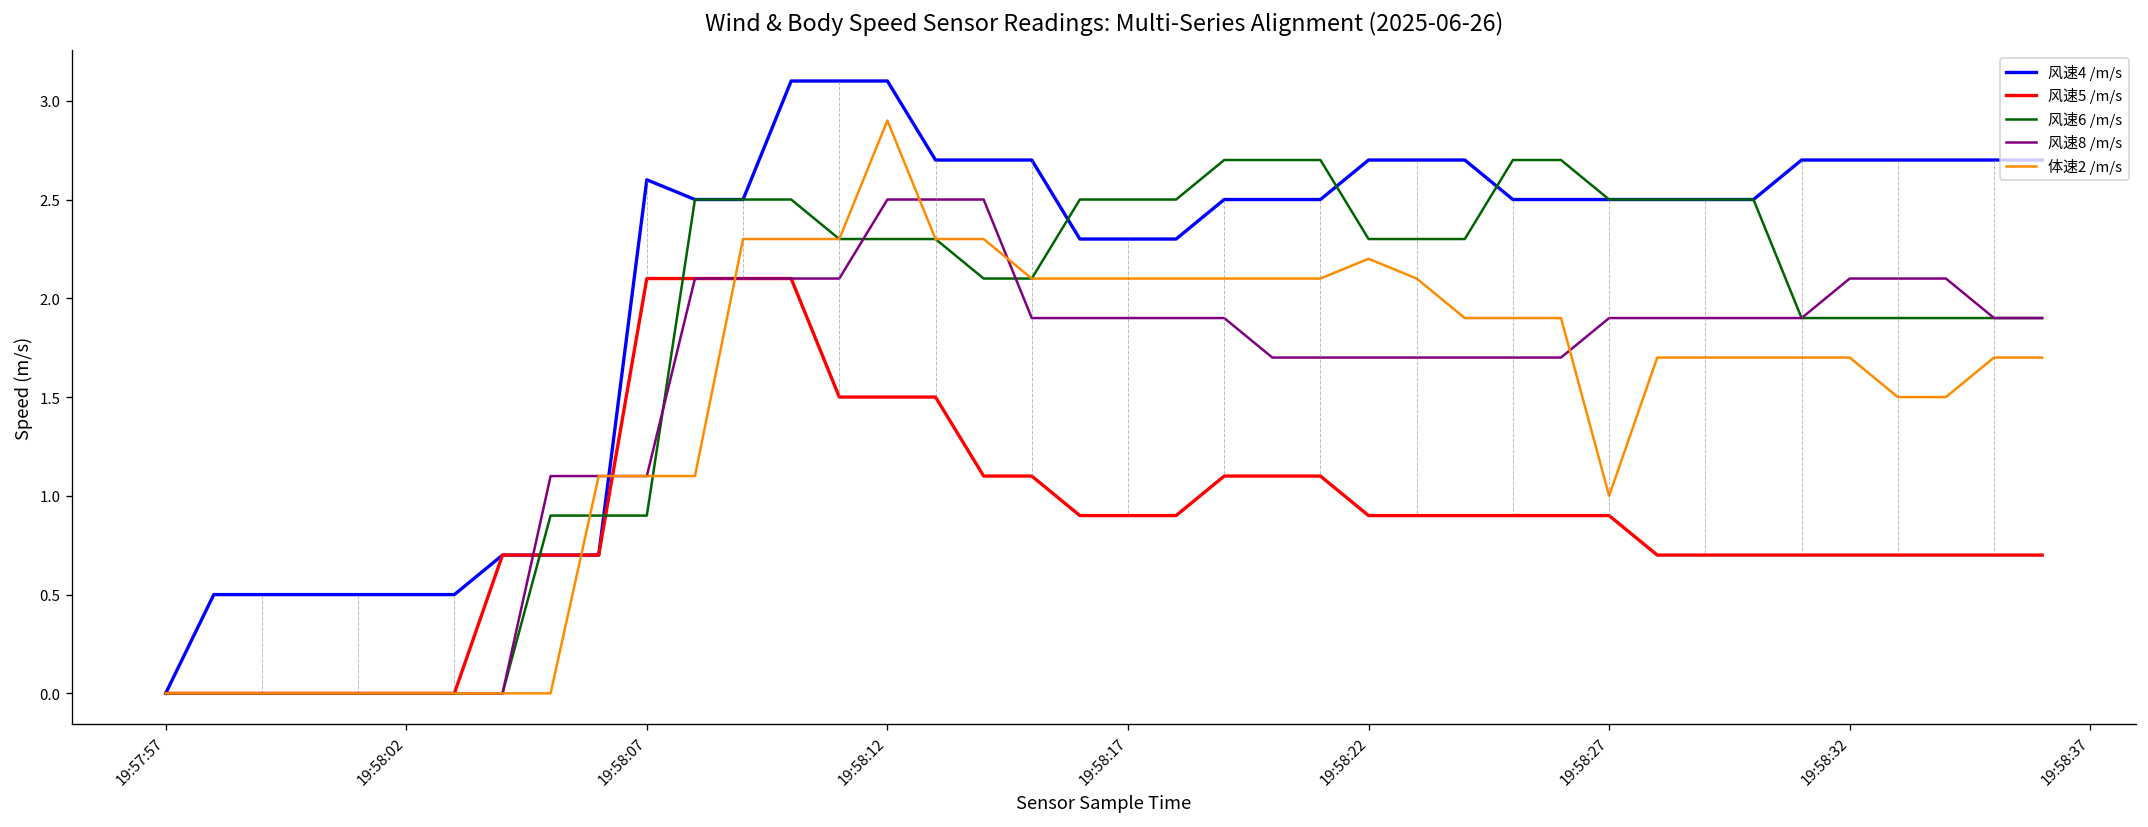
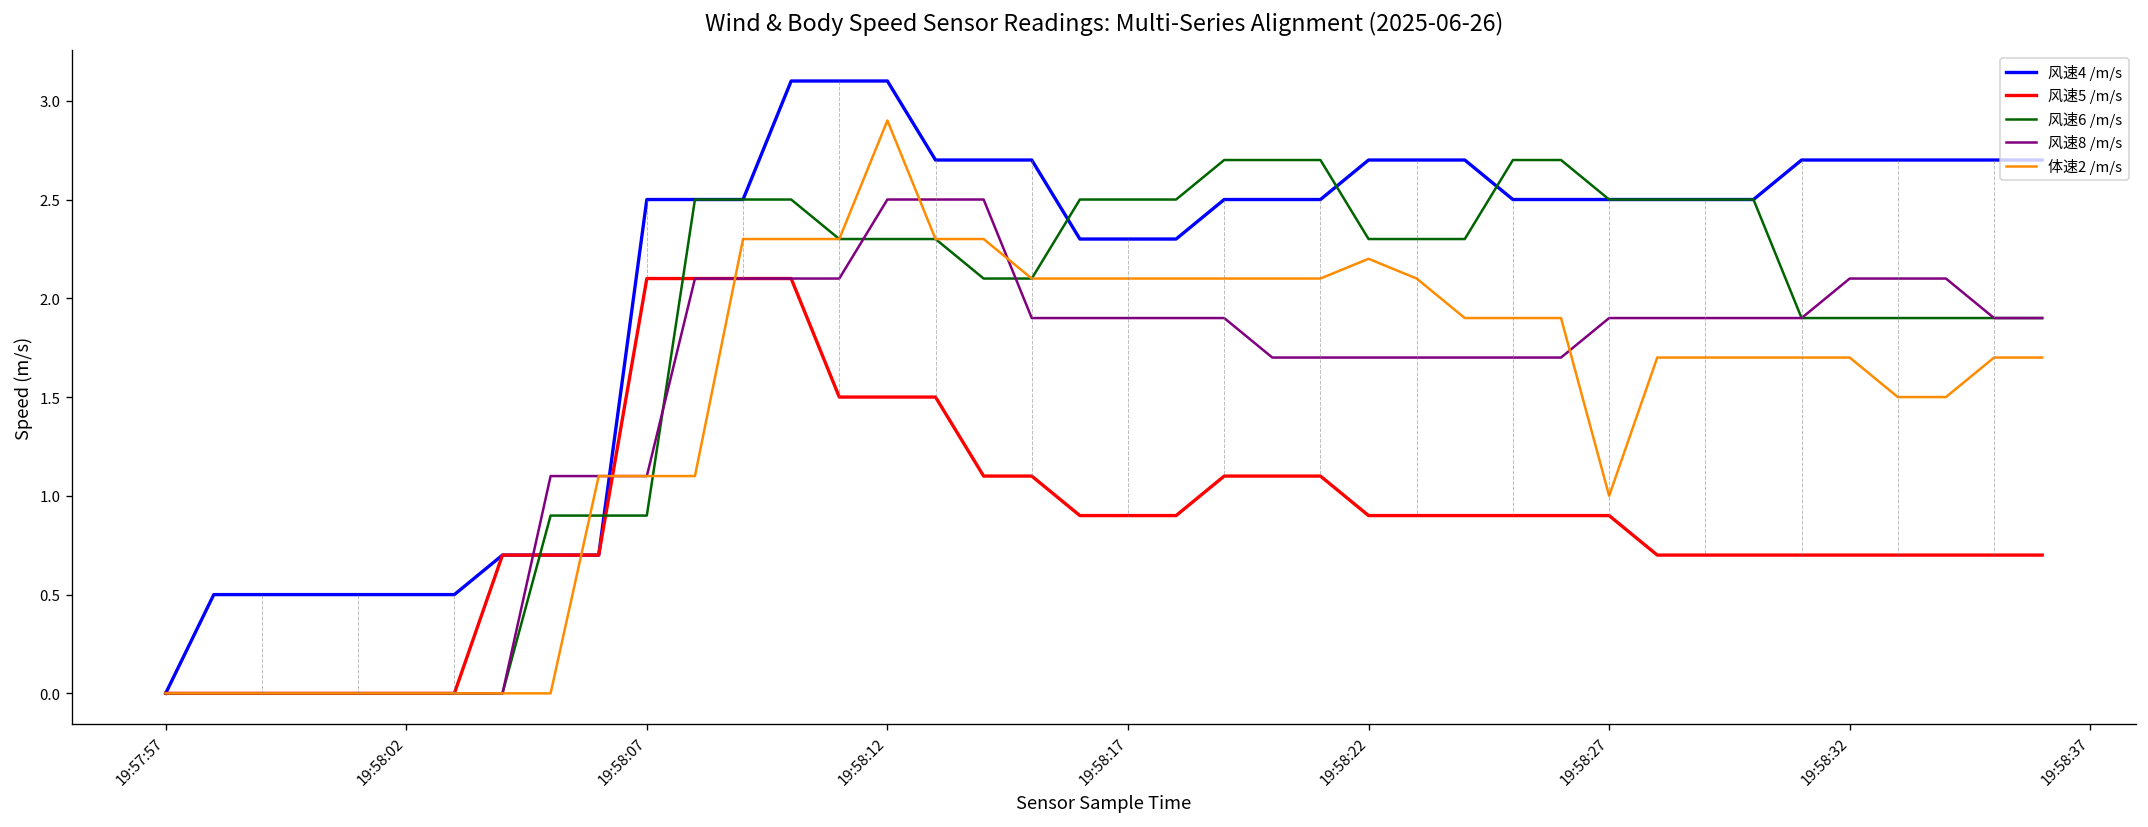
风速4 /m/s, 19:58:07: 2.6 -> 2.5
